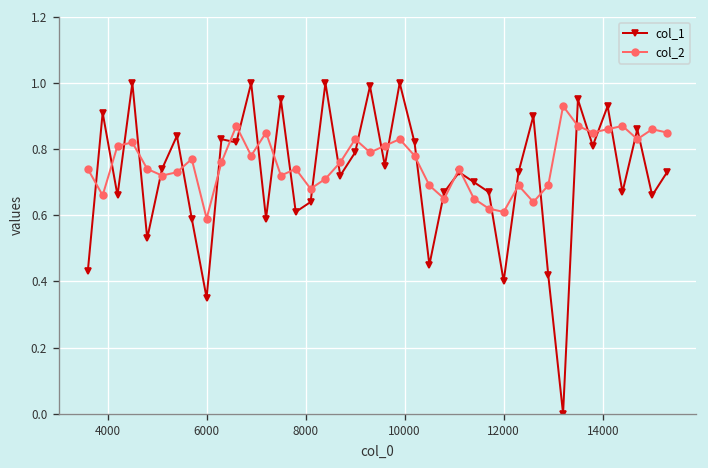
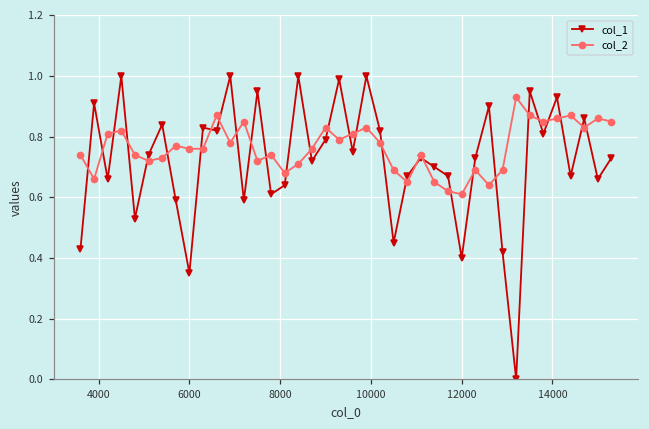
col_2, 6000: 0.59 -> 0.76
